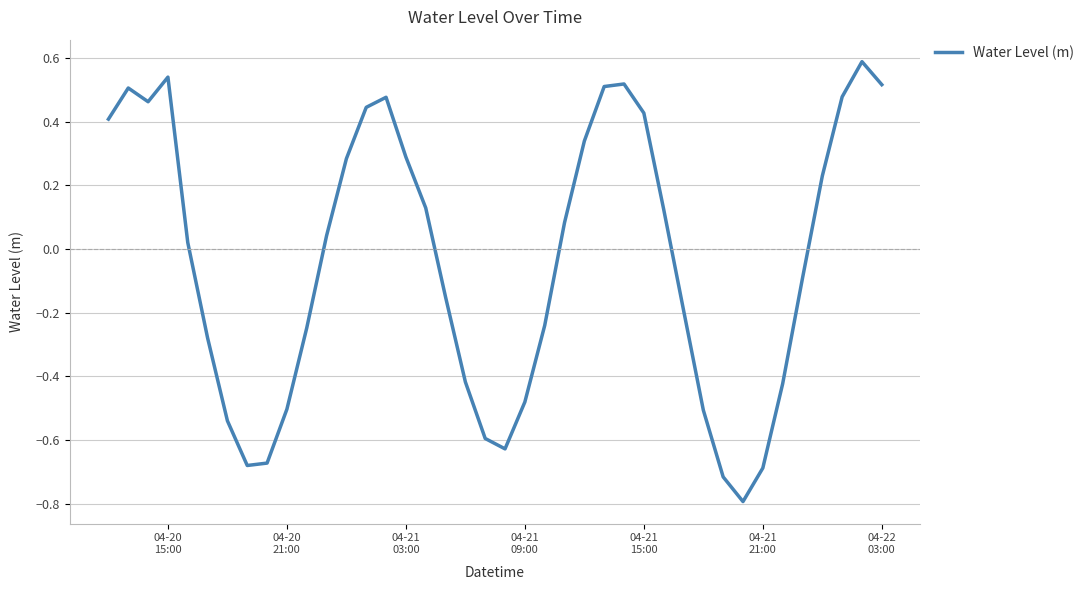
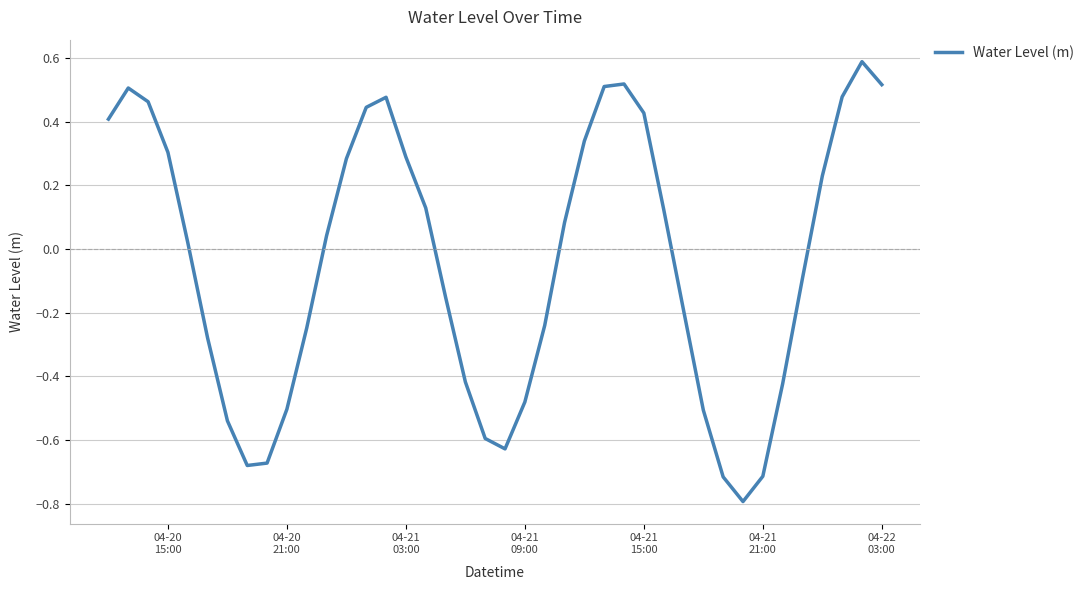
04-20 15:00: 0.54 -> 0.30
04-21 21:00: -0.69 -> -0.71
